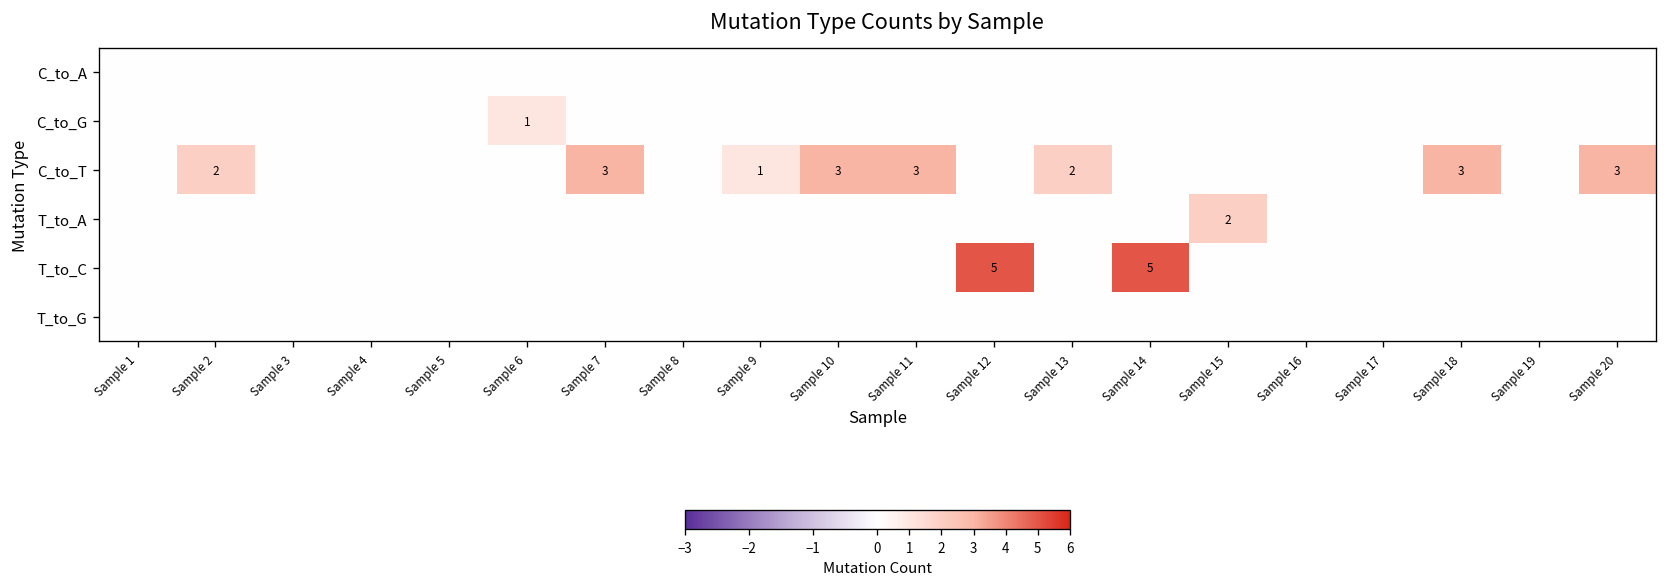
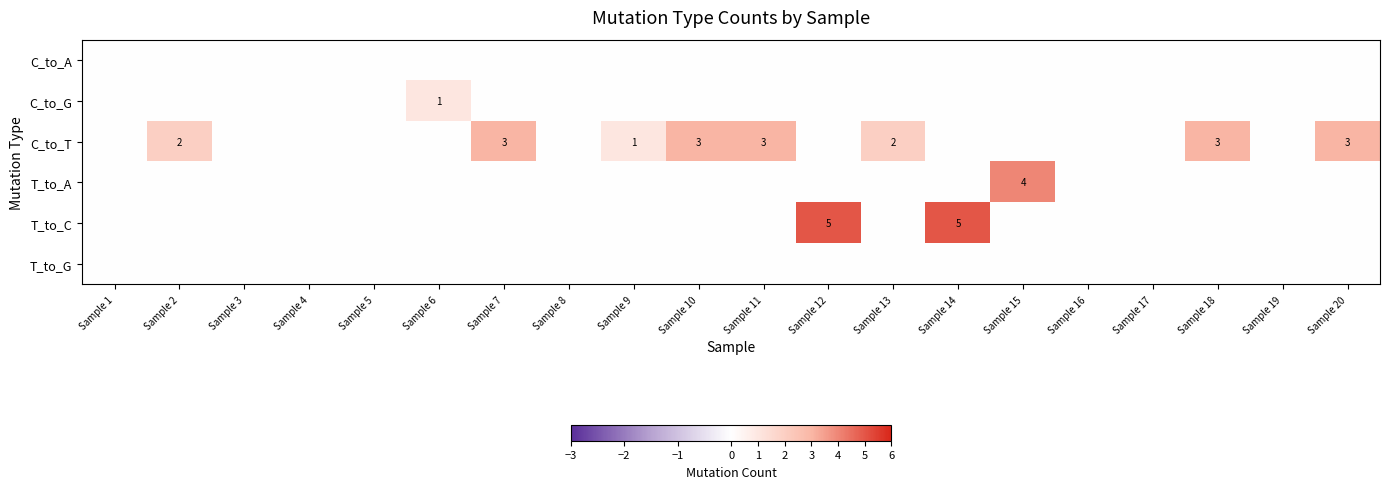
T_to_A, Sample 15: 2 -> 4
